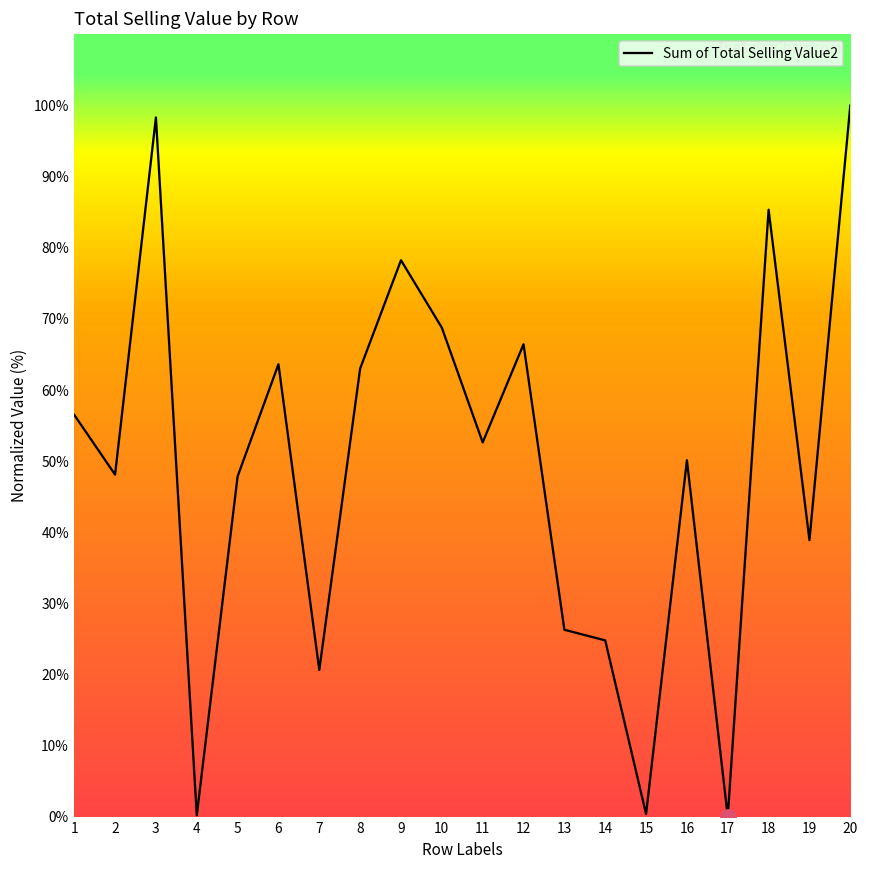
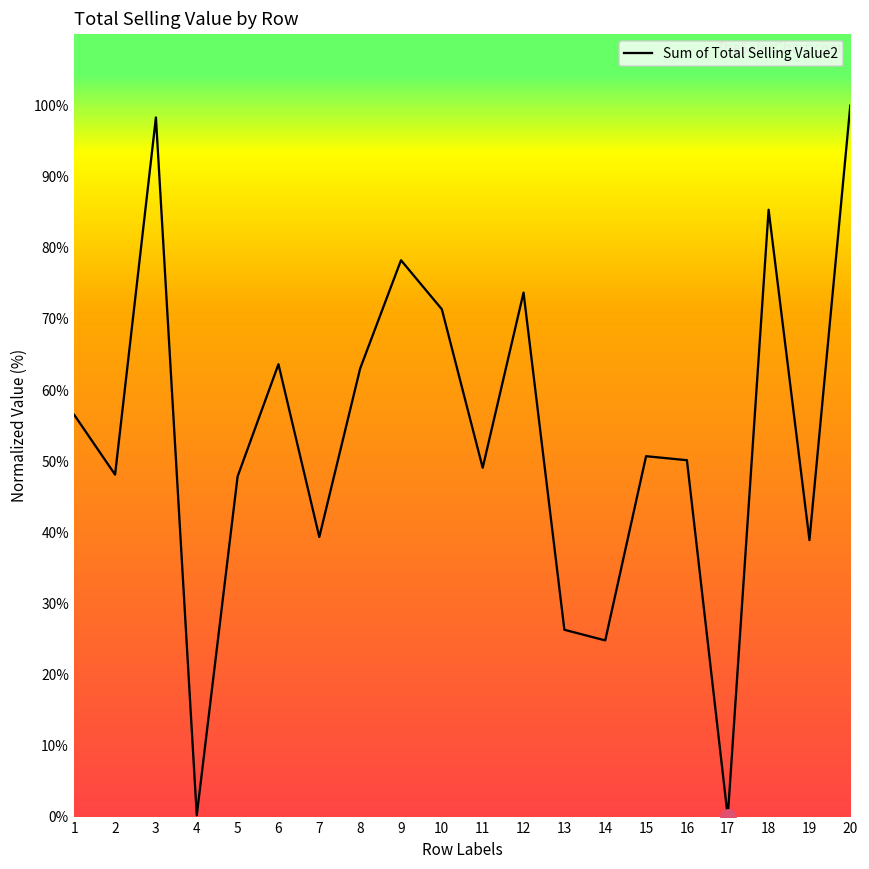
Sum of Total Selling Value2, 7: 21% -> 39%
Sum of Total Selling Value2, 10: 69% -> 71%
Sum of Total Selling Value2, 11: 53% -> 49%
Sum of Total Selling Value2, 12: 66% -> 74%
Sum of Total Selling Value2, 15: 0% -> 51%
